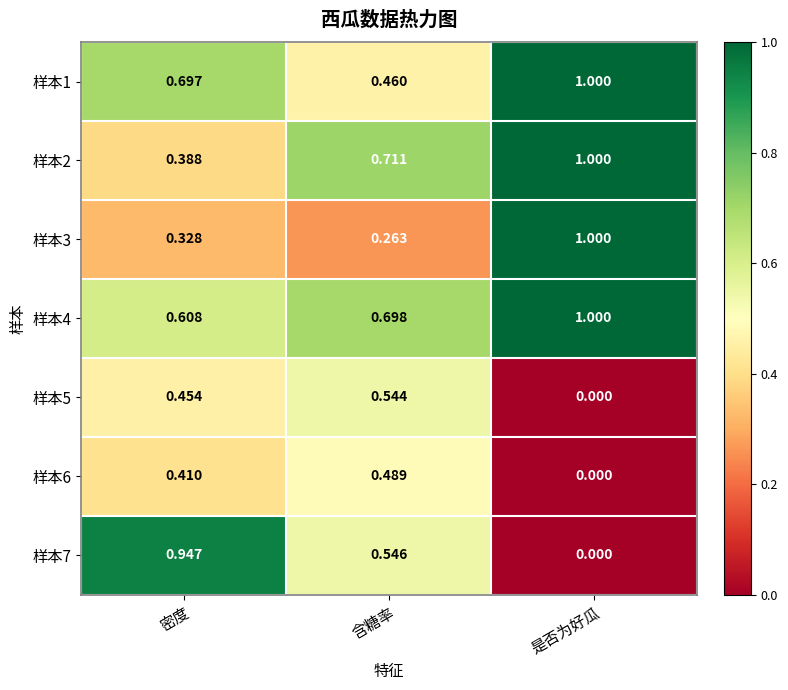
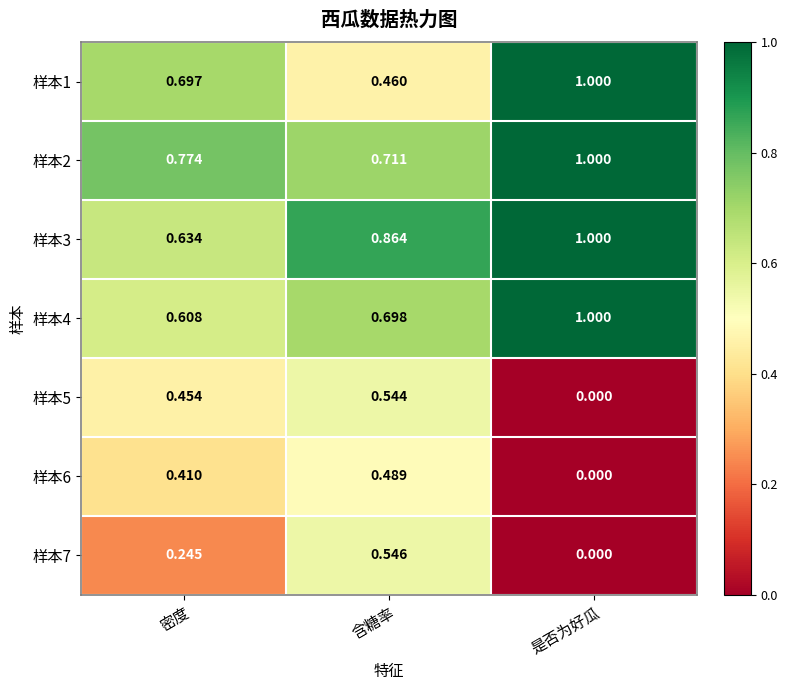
样本2, 密度: 0.388 -> 0.774
样本3, 密度: 0.328 -> 0.634
样本3, 含糖率: 0.263 -> 0.864
样本7, 密度: 0.947 -> 0.245
